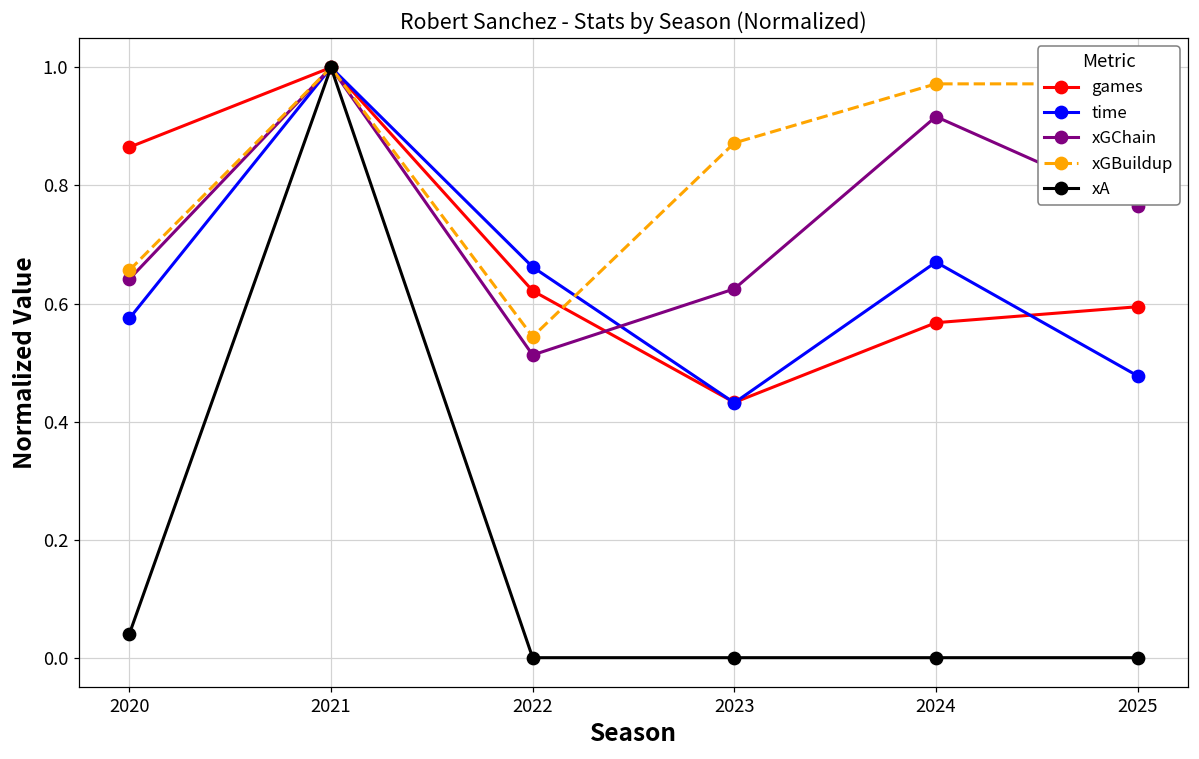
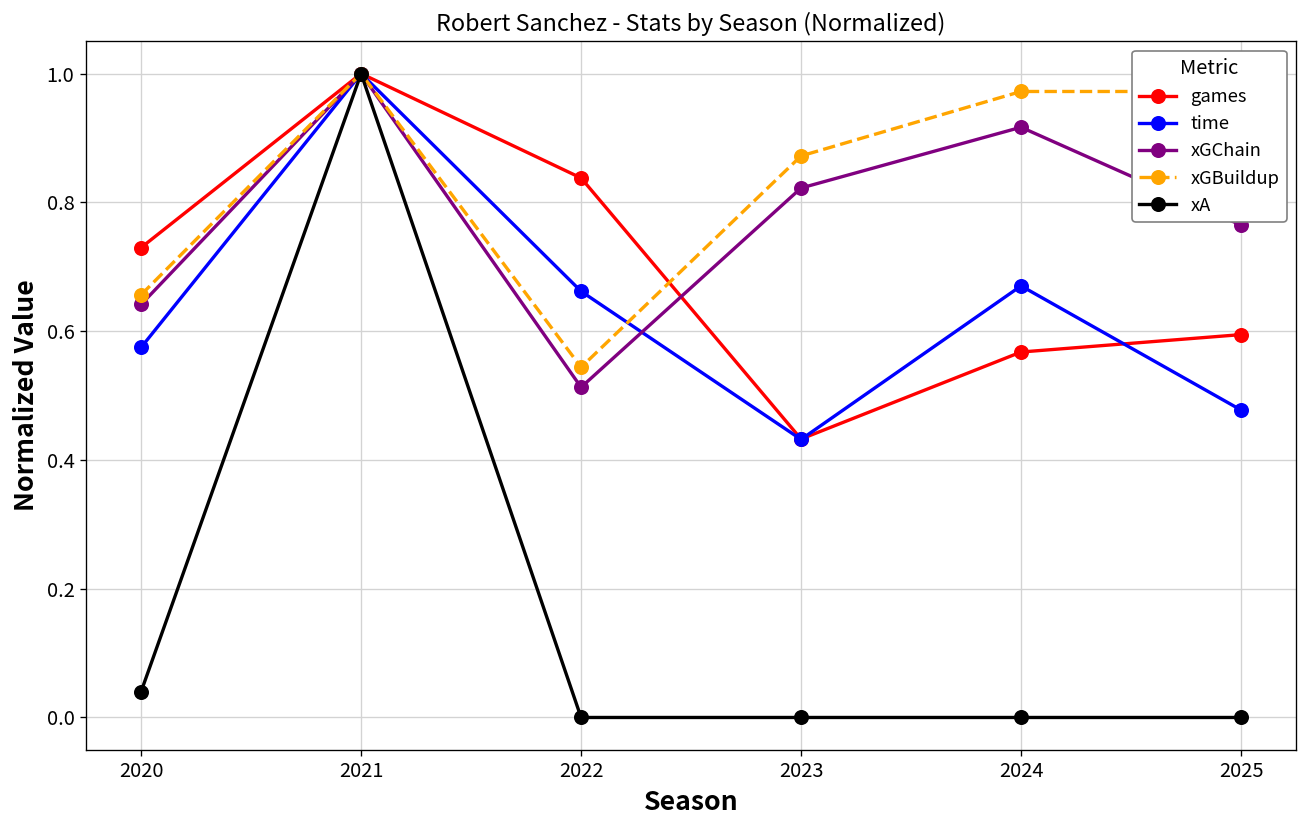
games, 2020: 0.86 -> 0.73
games, 2022: 0.62 -> 0.84
xGChain, 2023: 0.62 -> 0.82
